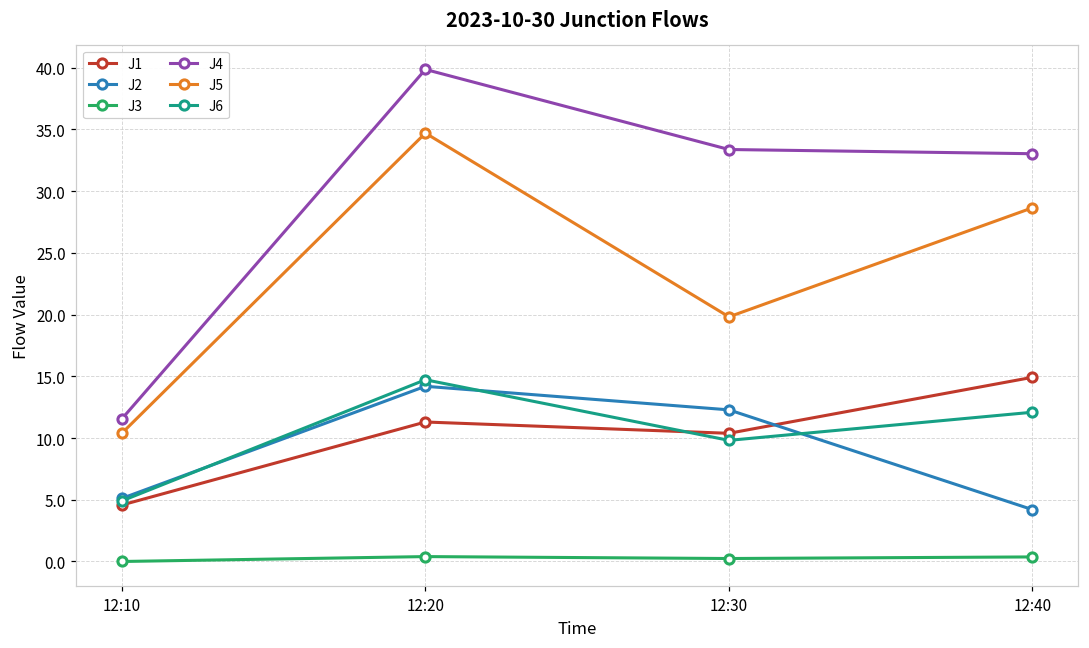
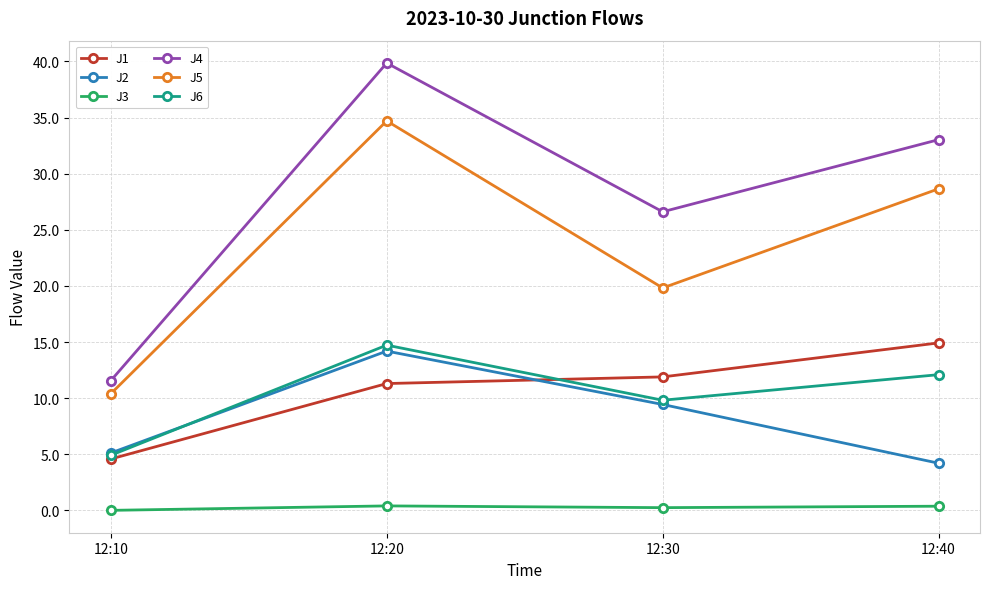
J1, 12:30: 10.4 -> 11.9
J2, 12:30: 12.3 -> 9.4
J4, 12:30: 33.4 -> 26.6
